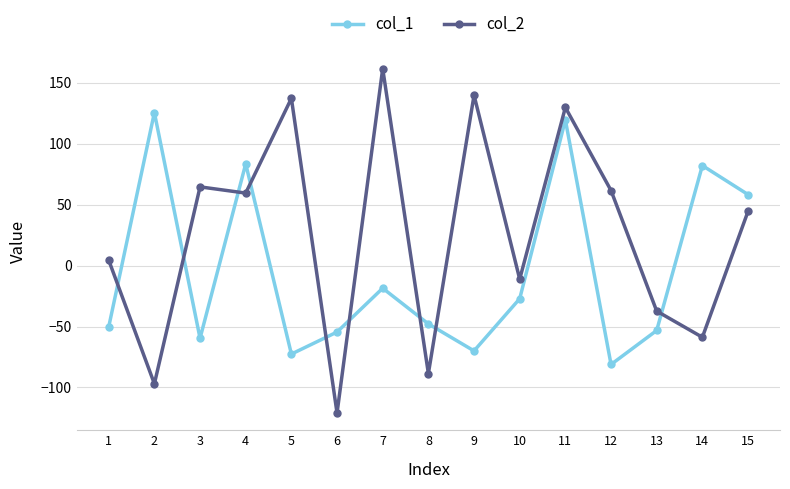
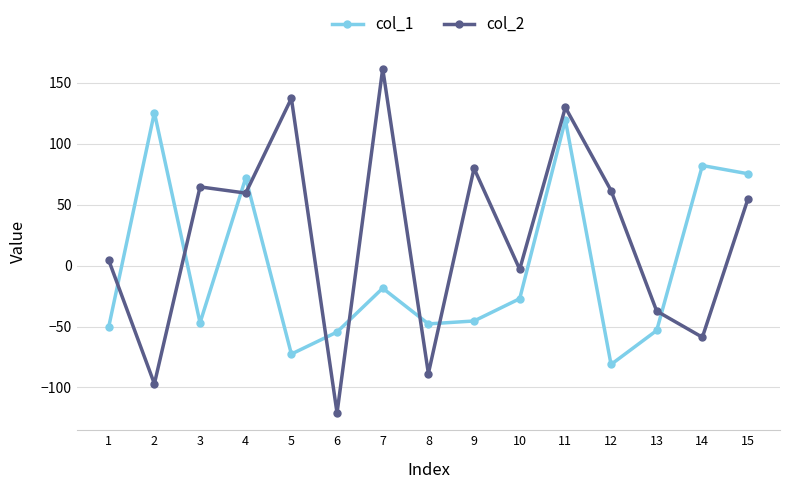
col_1, 3: -60 -> -47
col_1, 4: 83 -> 72
col_1, 9: -70 -> -45
col_2, 9: 140 -> 80
col_2, 10: -11 -> -3
col_1, 15: 58 -> 75
col_2, 15: 45 -> 55
